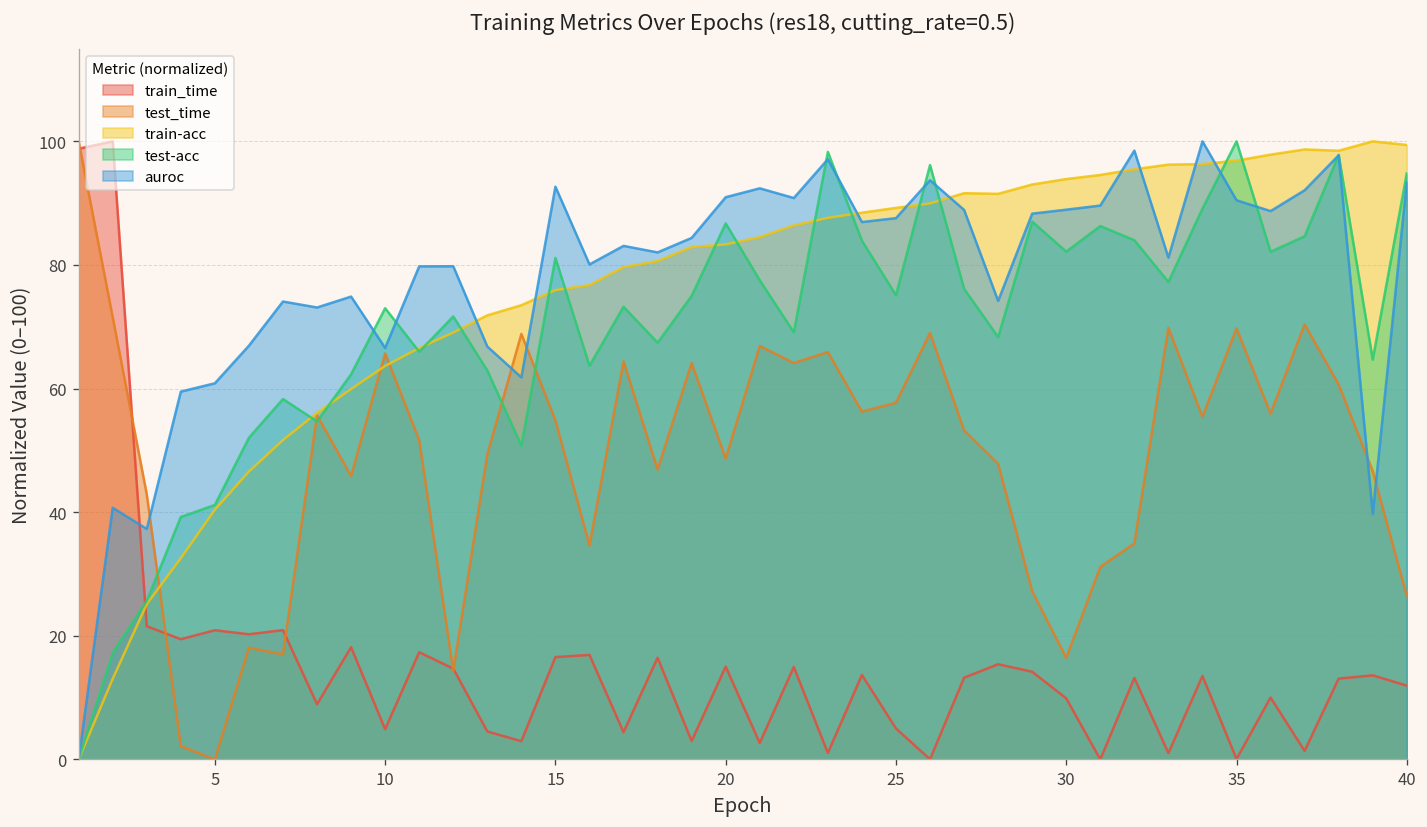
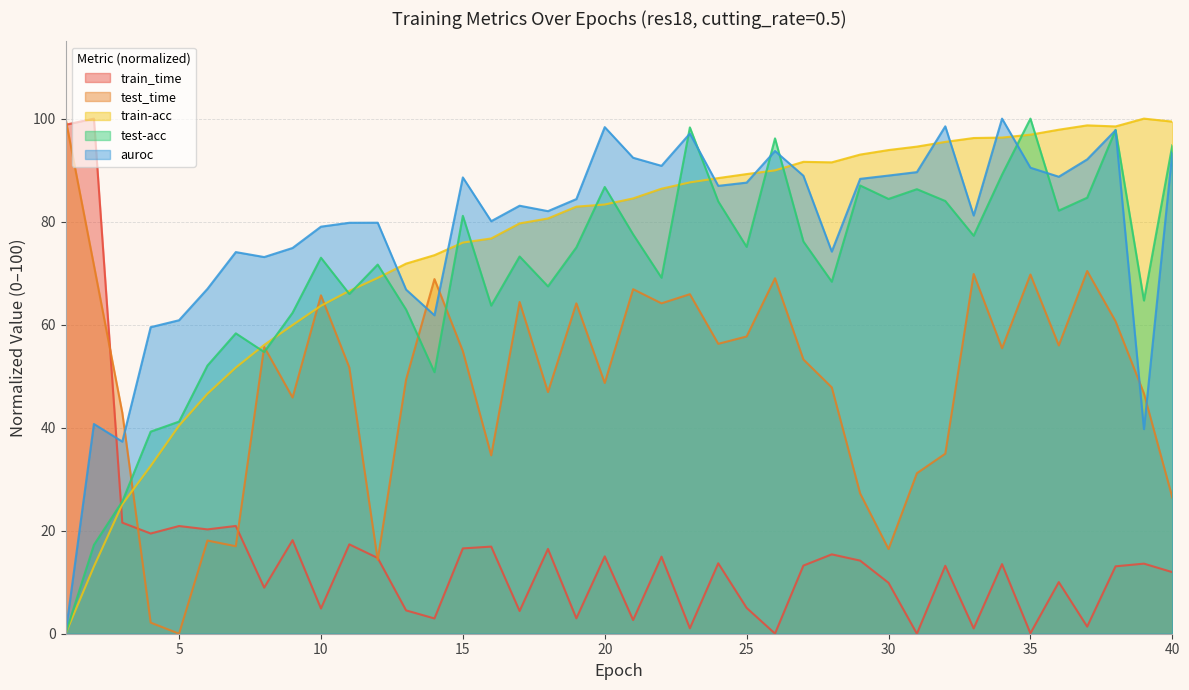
auroc, 10: 67 -> 79
auroc, 15: 93 -> 89
auroc, 20: 91 -> 98
test-acc, 30: 82 -> 84
